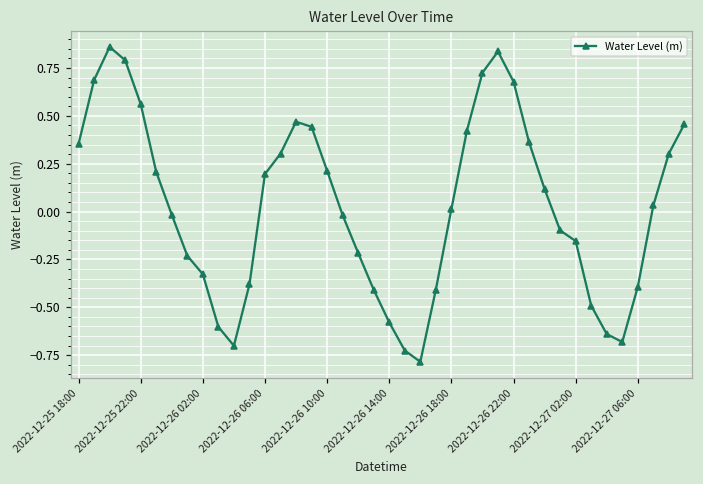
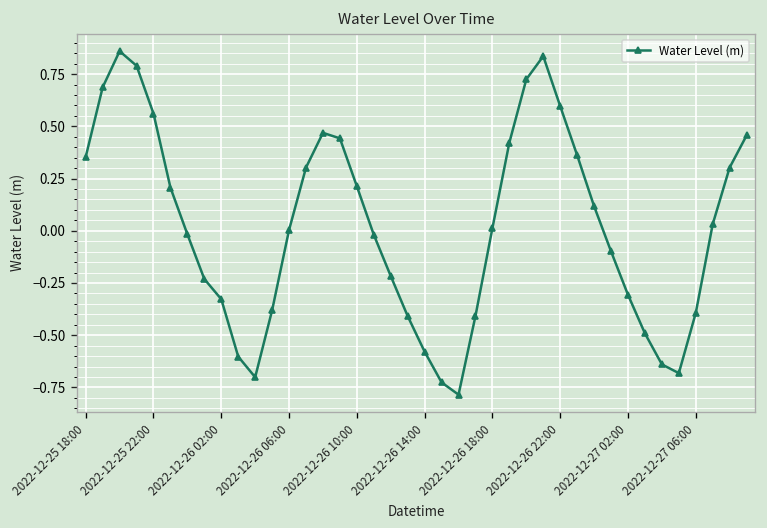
2022-12-26 06:00: 0.20 -> 0.00
2022-12-26 22:00: 0.68 -> 0.60
2022-12-27 02:00: -0.15 -> -0.31
